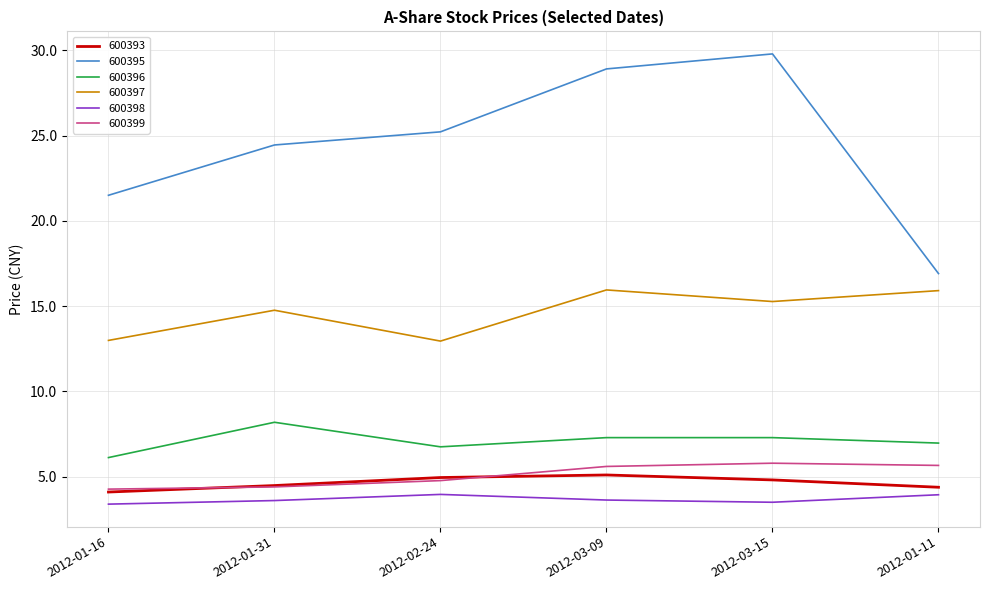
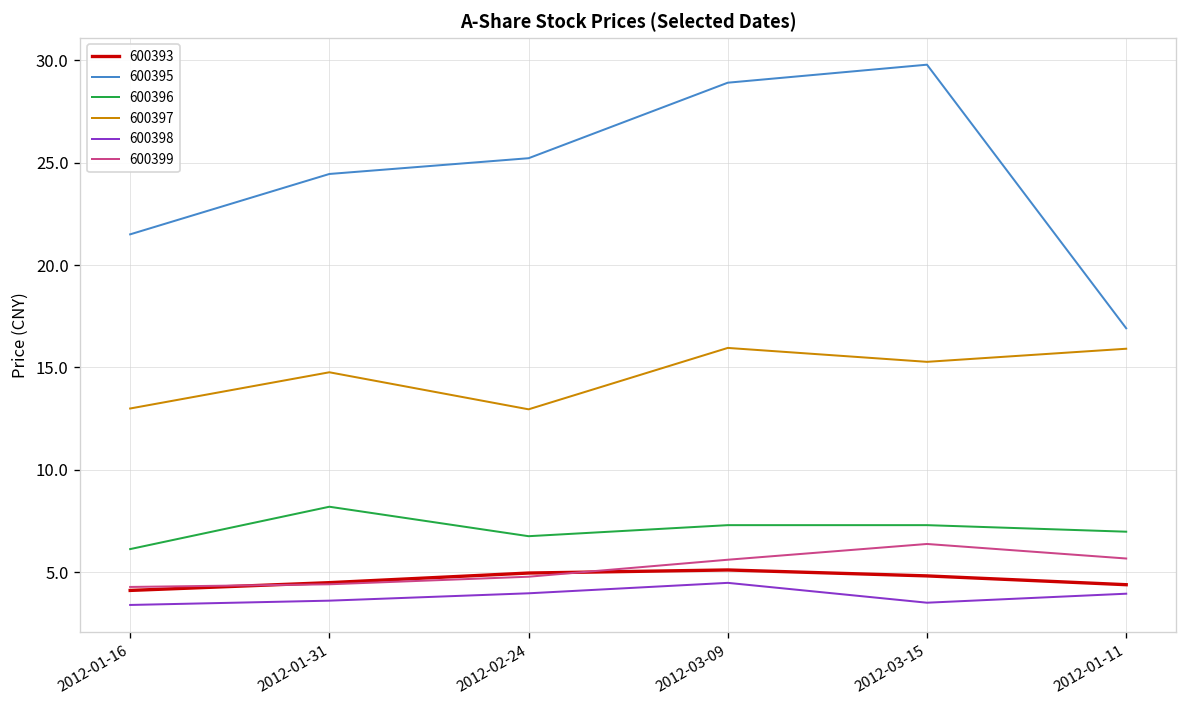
600398, 2012-03-09: 3.6 -> 4.5
600399, 2012-03-15: 5.8 -> 6.4
